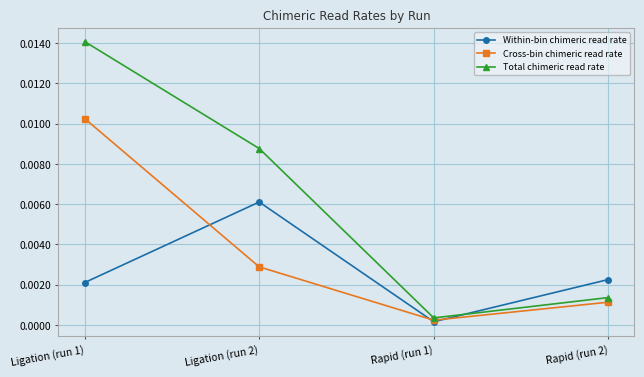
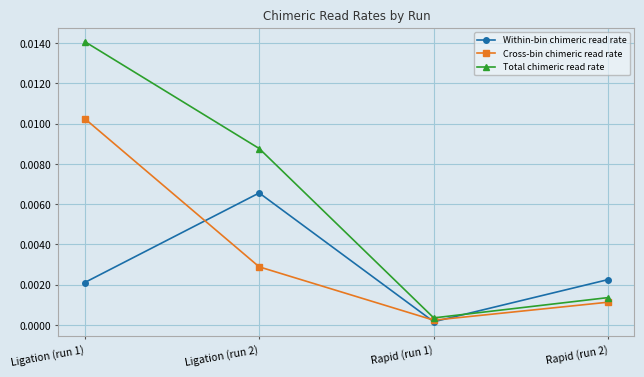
Within-bin chimeric read rate, Ligation (run 2): 0.0061 -> 0.0066
